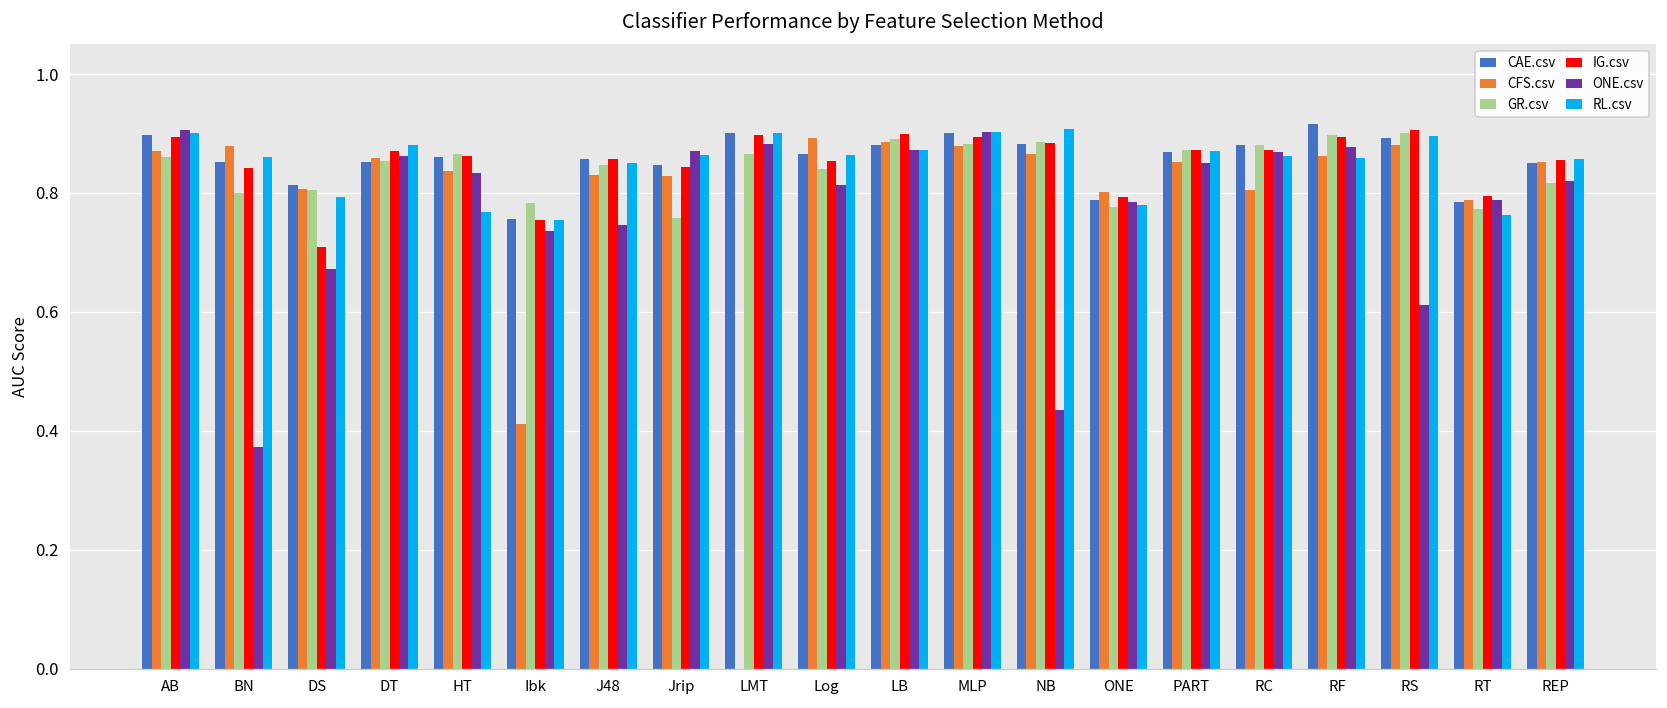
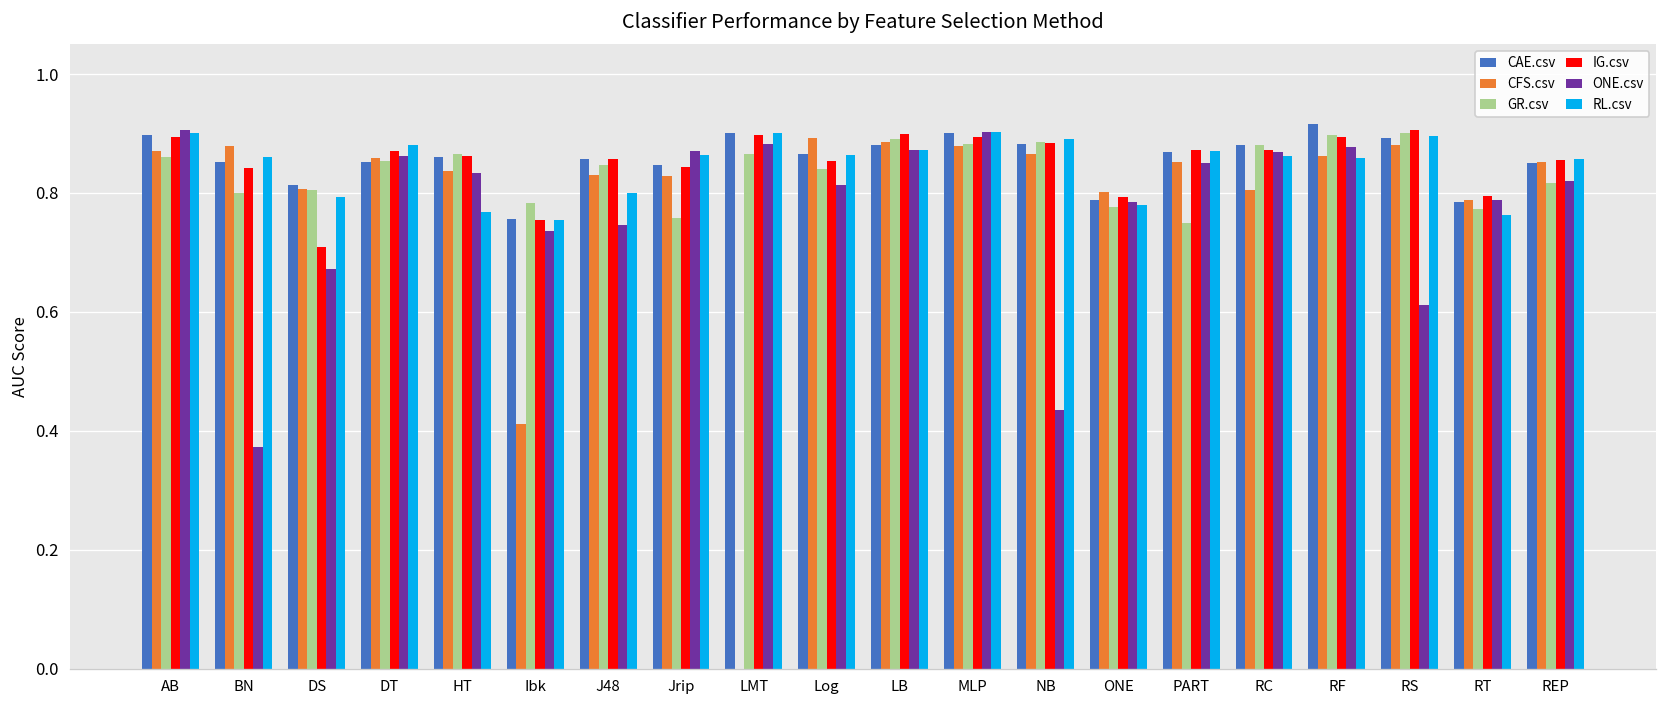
RL.csv, J48: 0.85 -> 0.80
RL.csv, NB: 0.91 -> 0.89
GR.csv, PART: 0.87 -> 0.75
